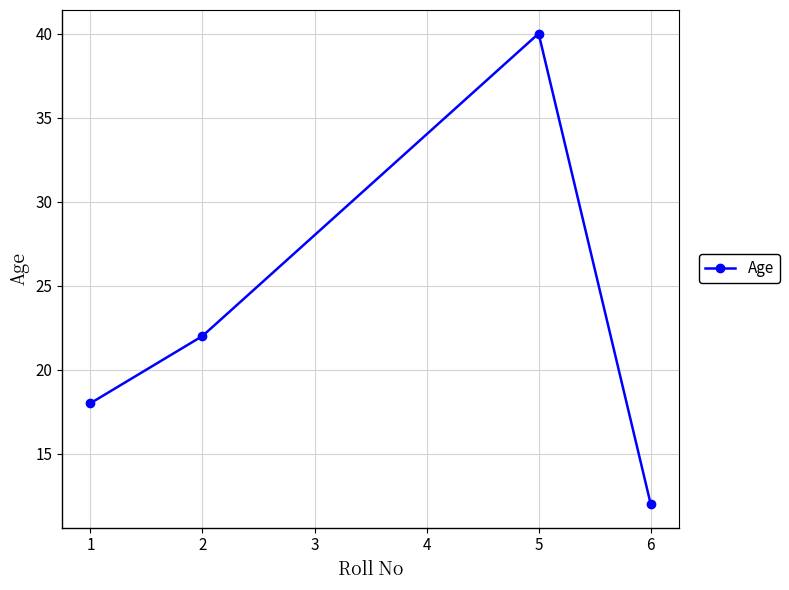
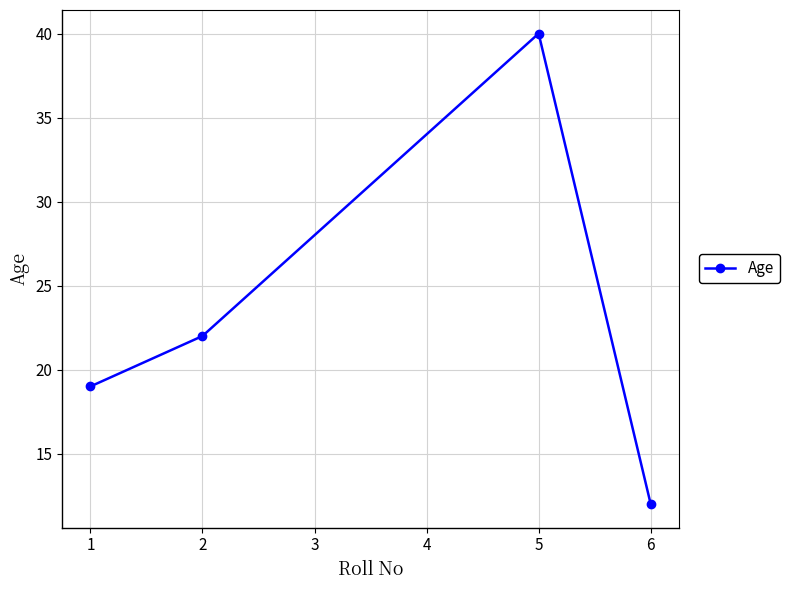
1: 18 -> 19
